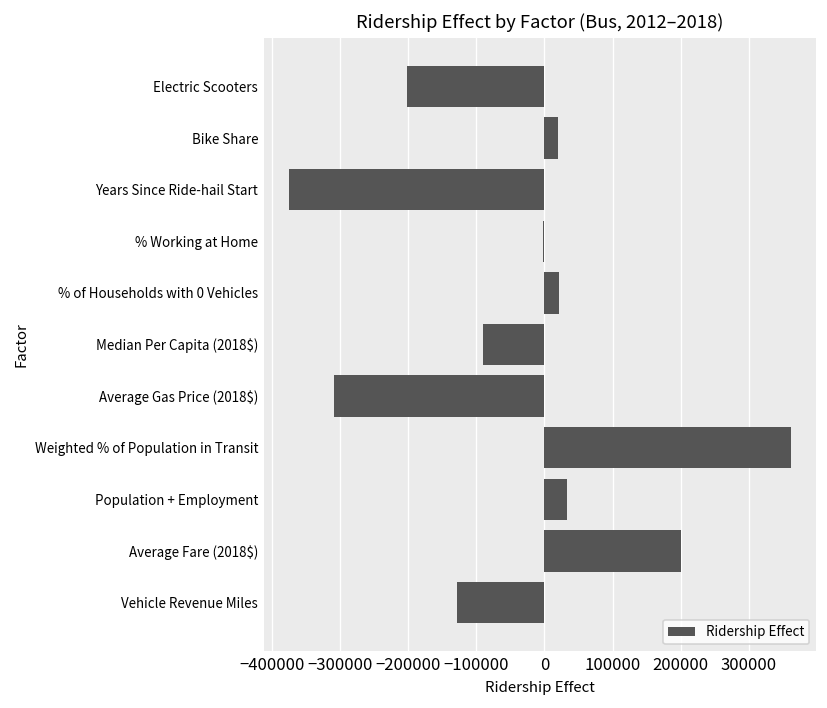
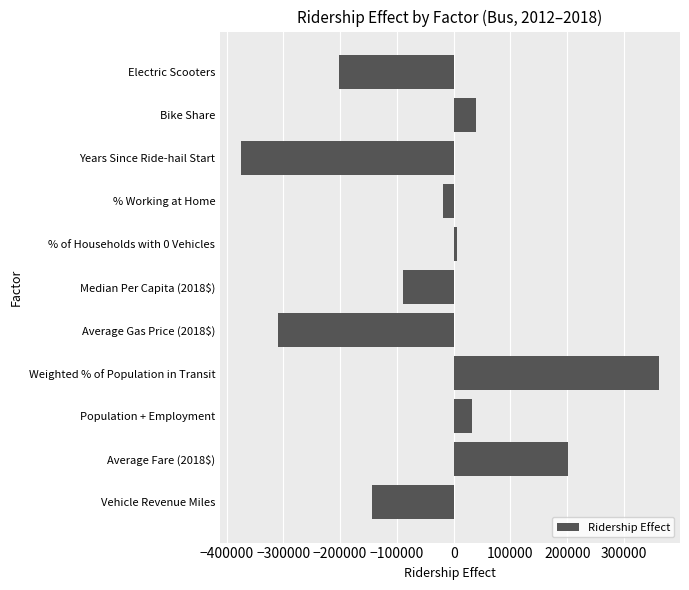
Bike Share: 20000 -> 40000
% Working at Home: 0 -> -20000
% of Households with 0 Vehicles: 20000 -> 10000
Vehicle Revenue Miles: -130000 -> -140000
